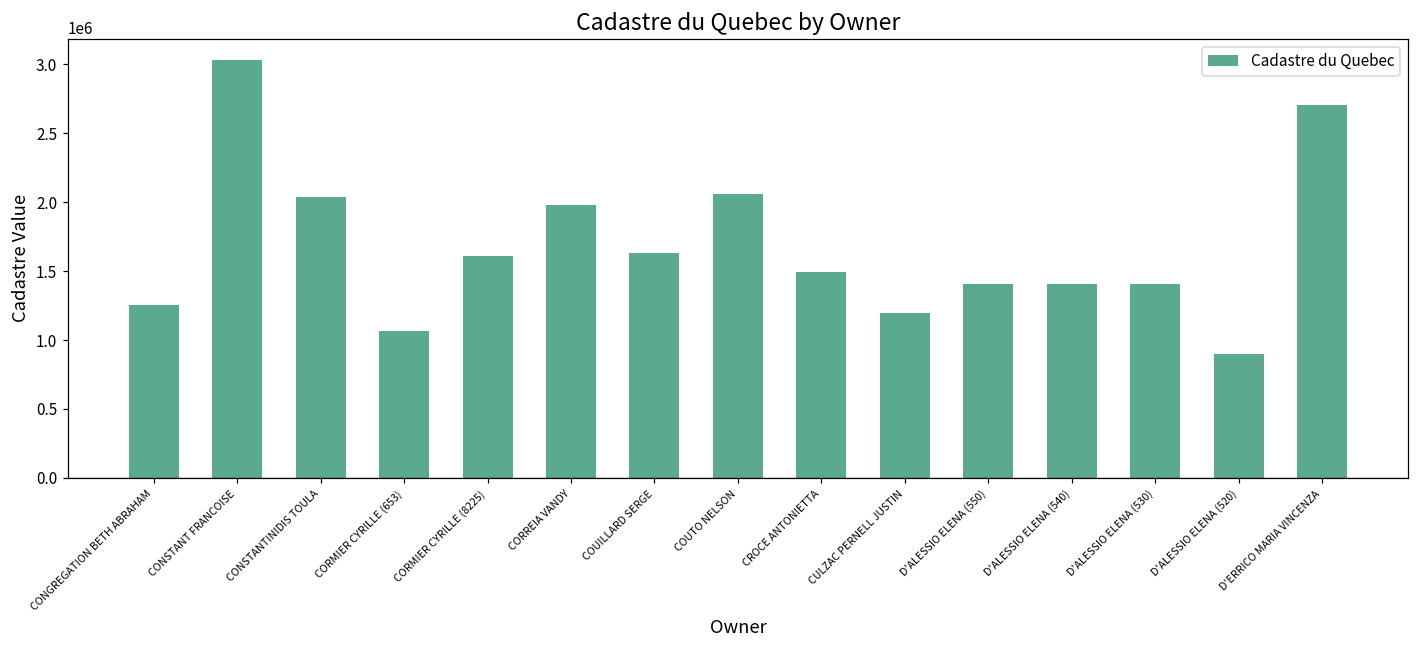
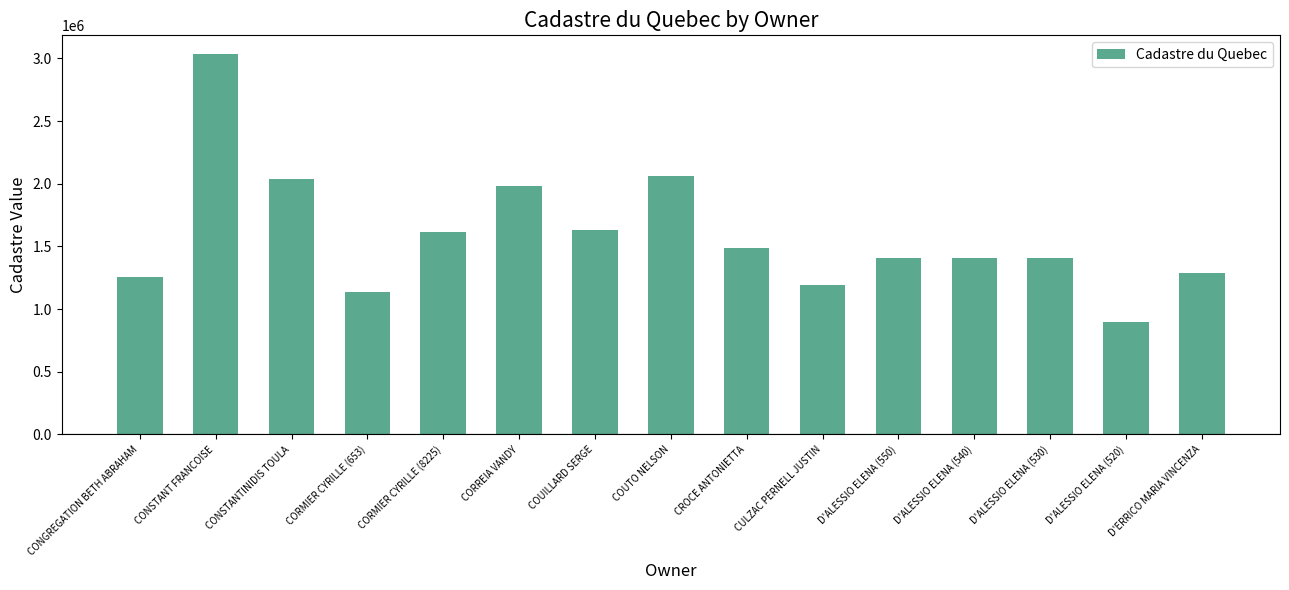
CORMIER CYRILLE (653): 1070000 -> 1140000
D'ERRICO MARIA VINCENZA: 2700000 -> 1290000
